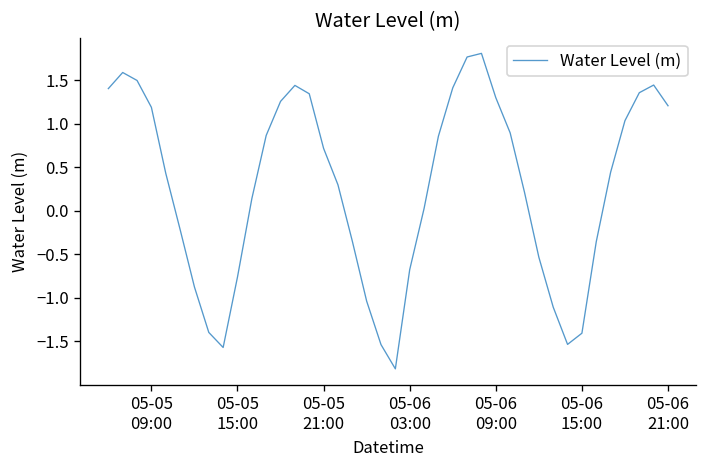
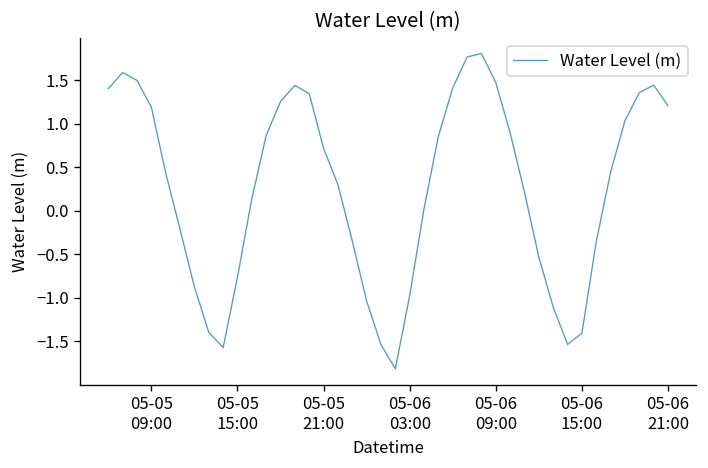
05-06 03:00: -0.7 -> -1.0
05-06 09:00: 1.3 -> 1.5
